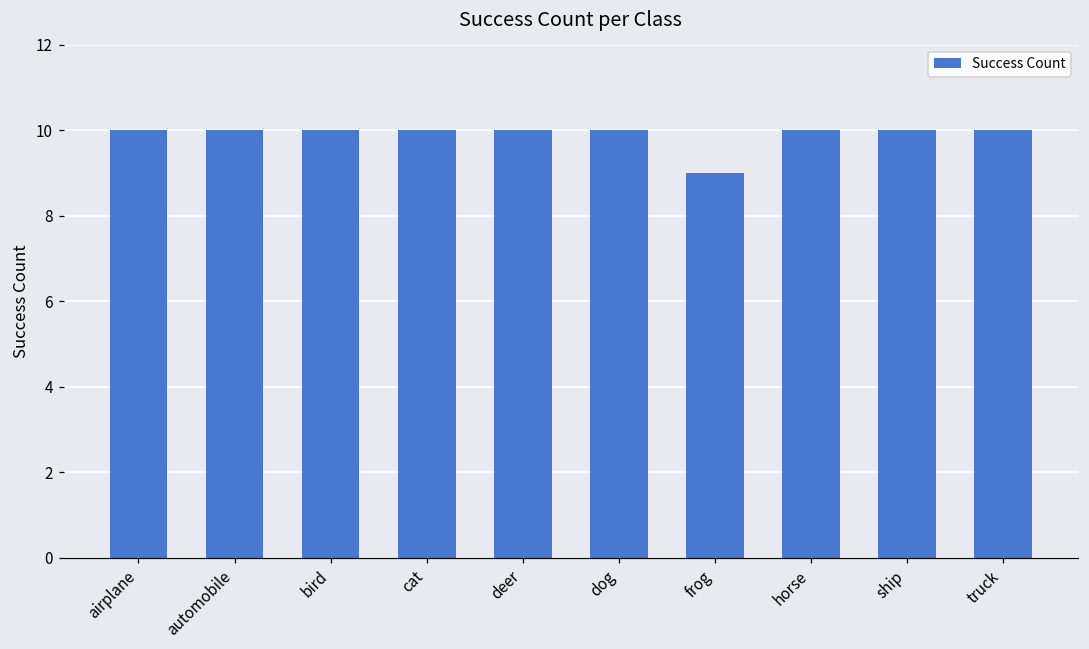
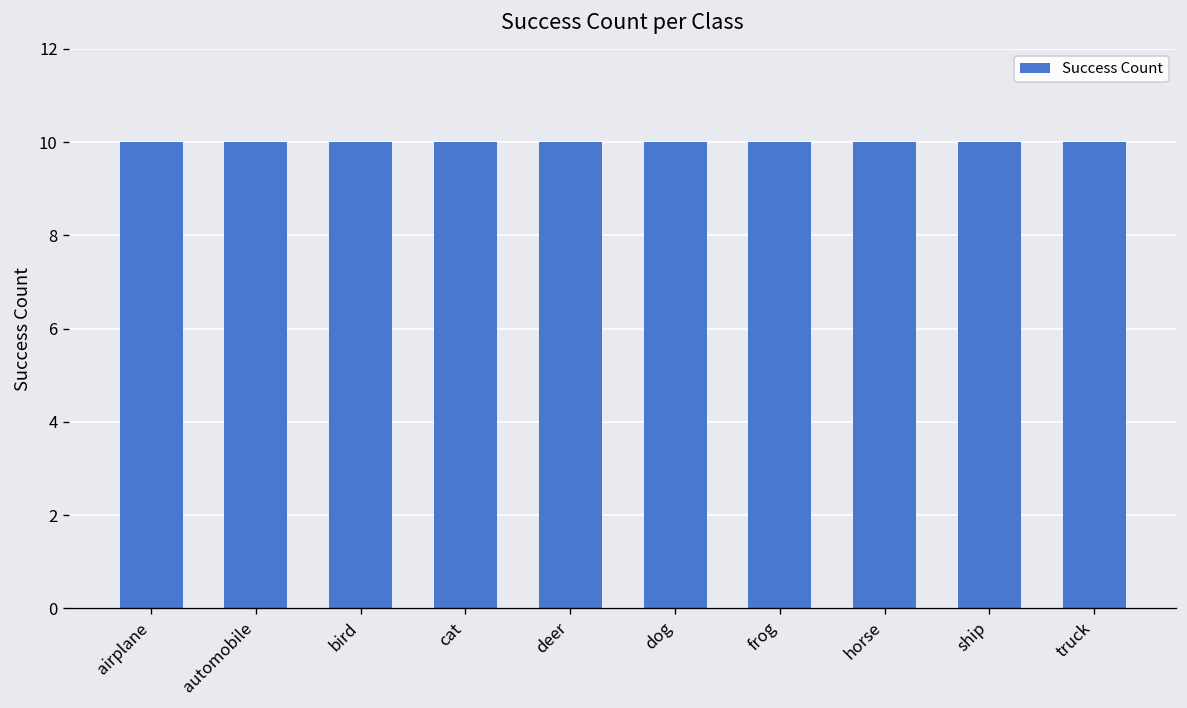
frog: 9 -> 10
